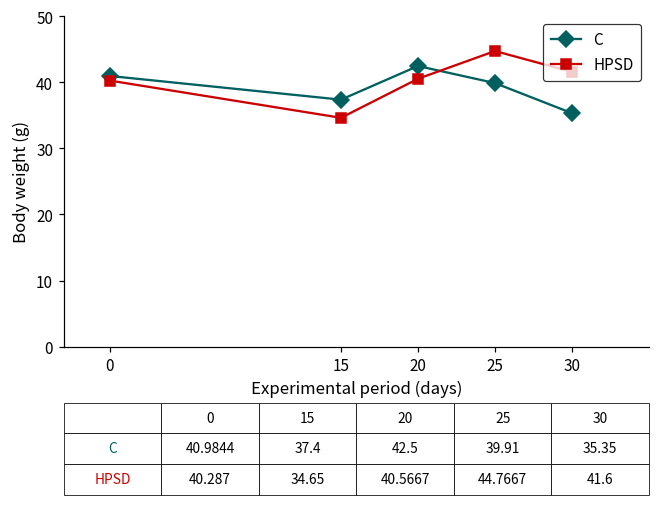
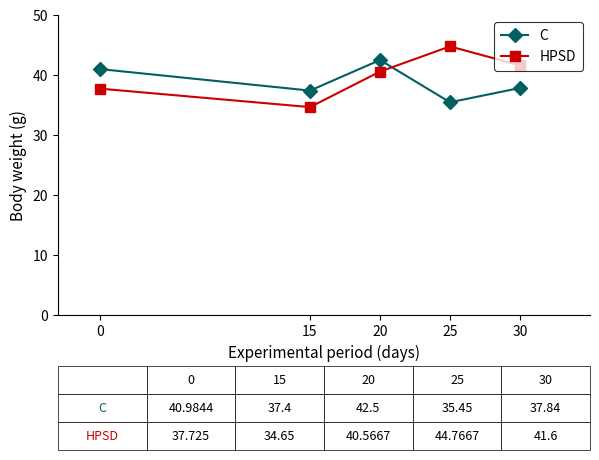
HPSD, 0: 40.287 -> 37.725
C, 25: 39.91 -> 35.45
C, 30: 35.35 -> 37.84
